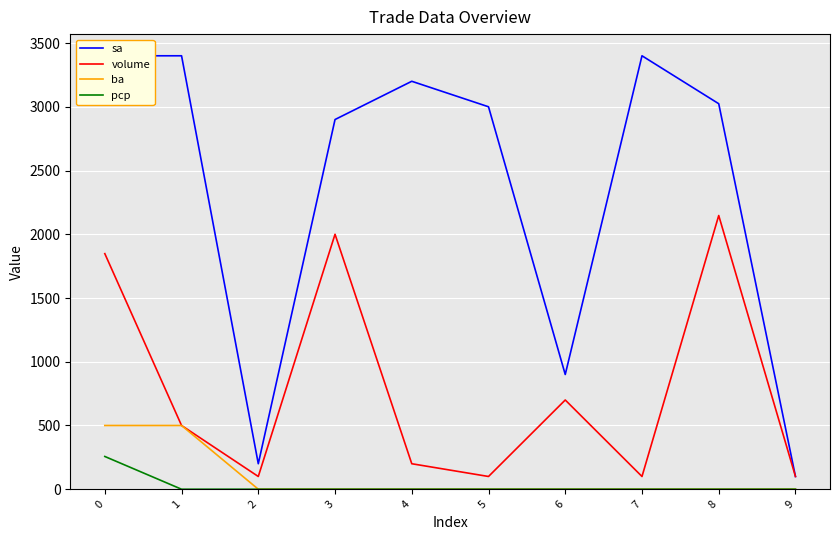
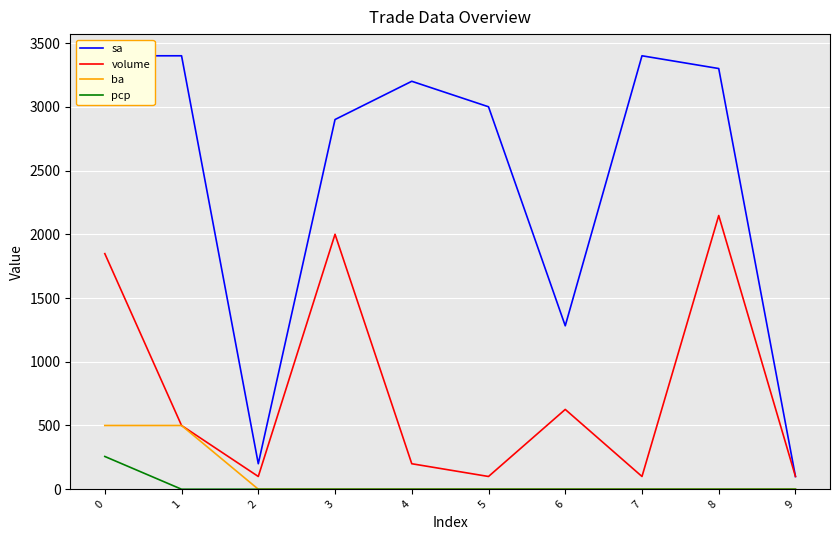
sa, 6: 900 -> 1280
volume, 6: 700 -> 630
sa, 8: 3020 -> 3300
